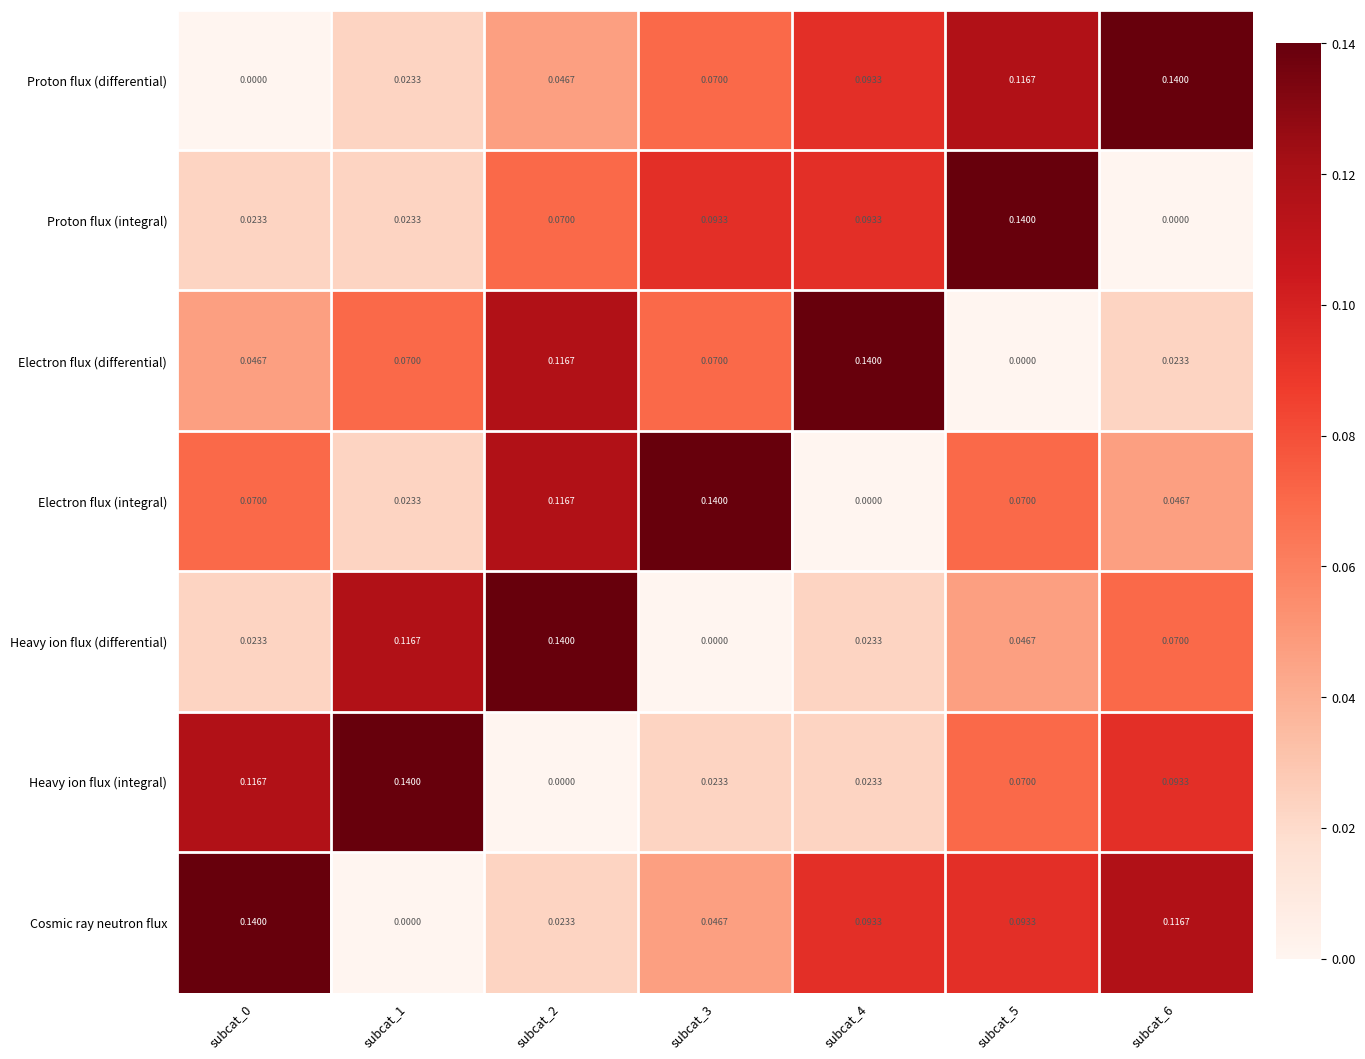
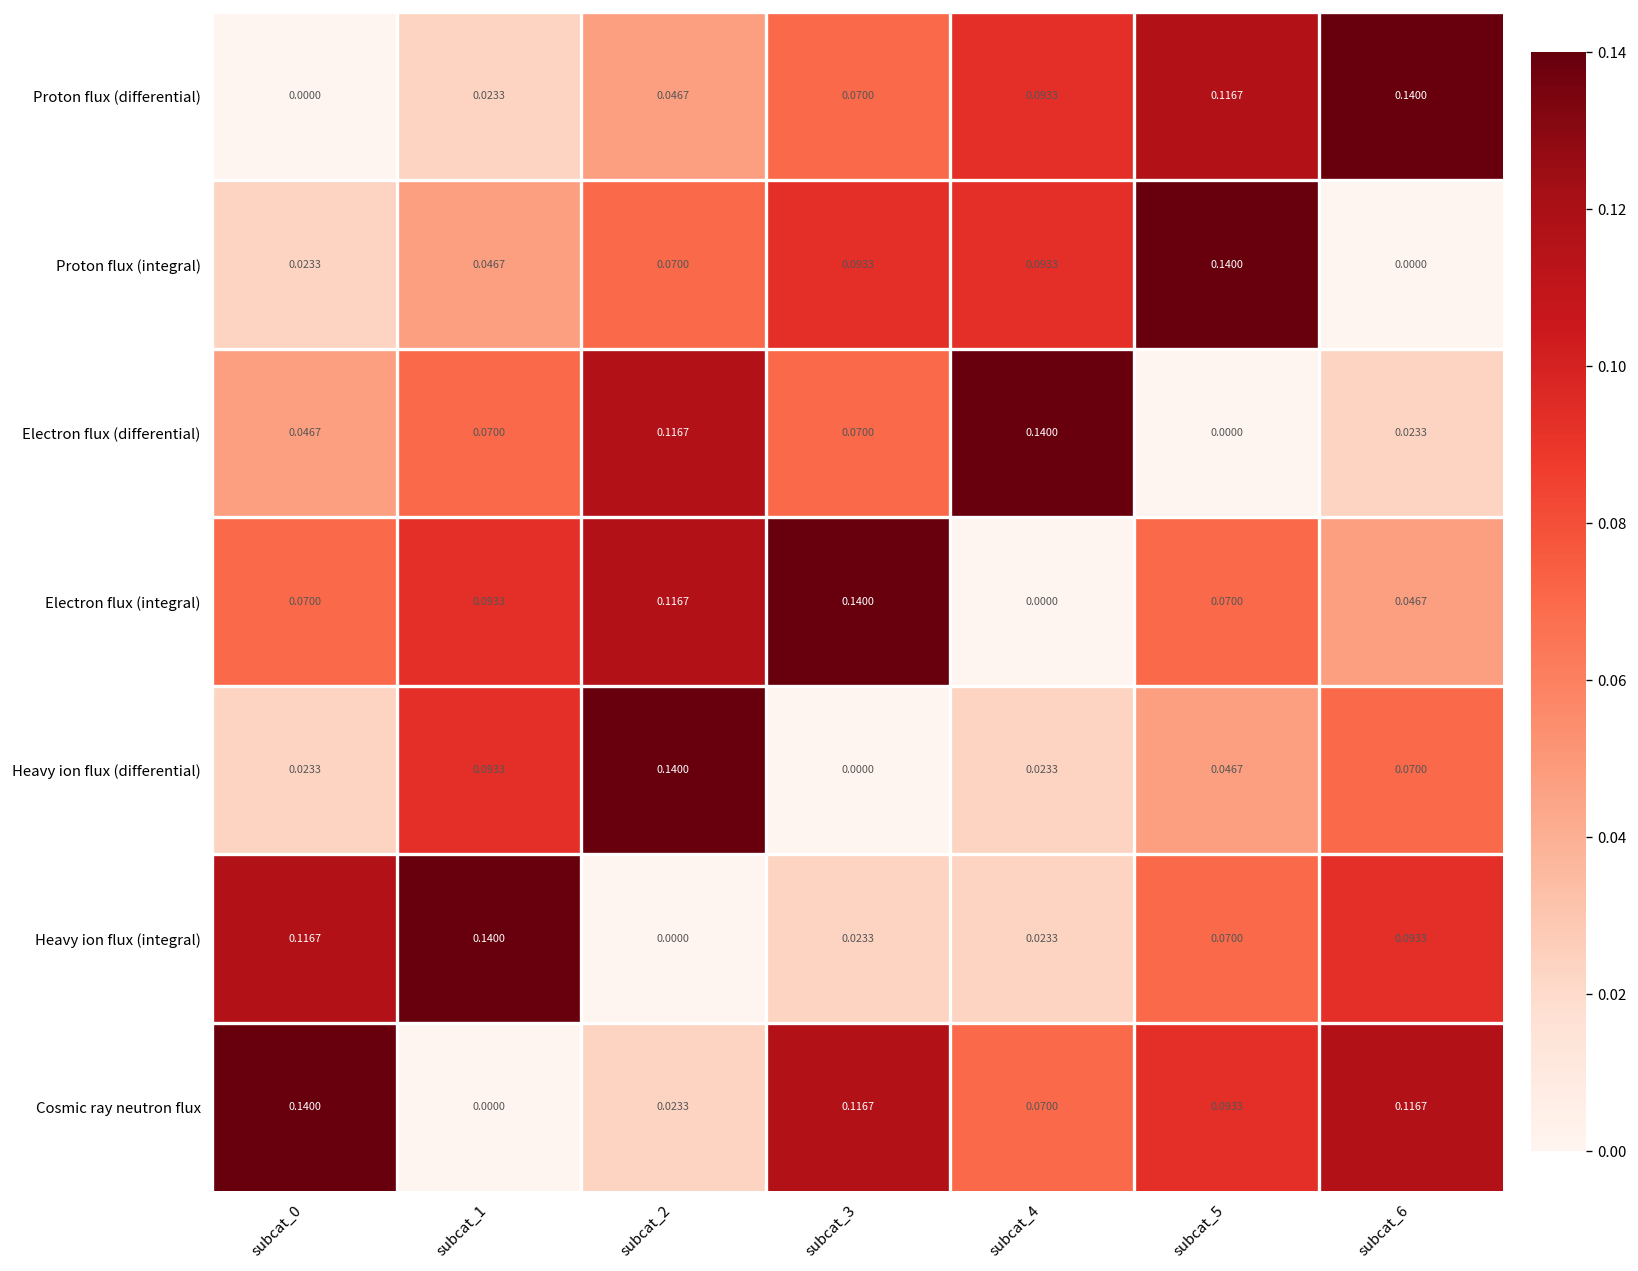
Proton flux (integral), subcat_1: 0.0233 -> 0.0467
Electron flux (integral), subcat_1: 0.0233 -> 0.0933
Heavy ion flux (differential), subcat_1: 0.1167 -> 0.0933
Cosmic ray neutron flux, subcat_3: 0.0467 -> 0.1167
Cosmic ray neutron flux, subcat_4: 0.0933 -> 0.0700
